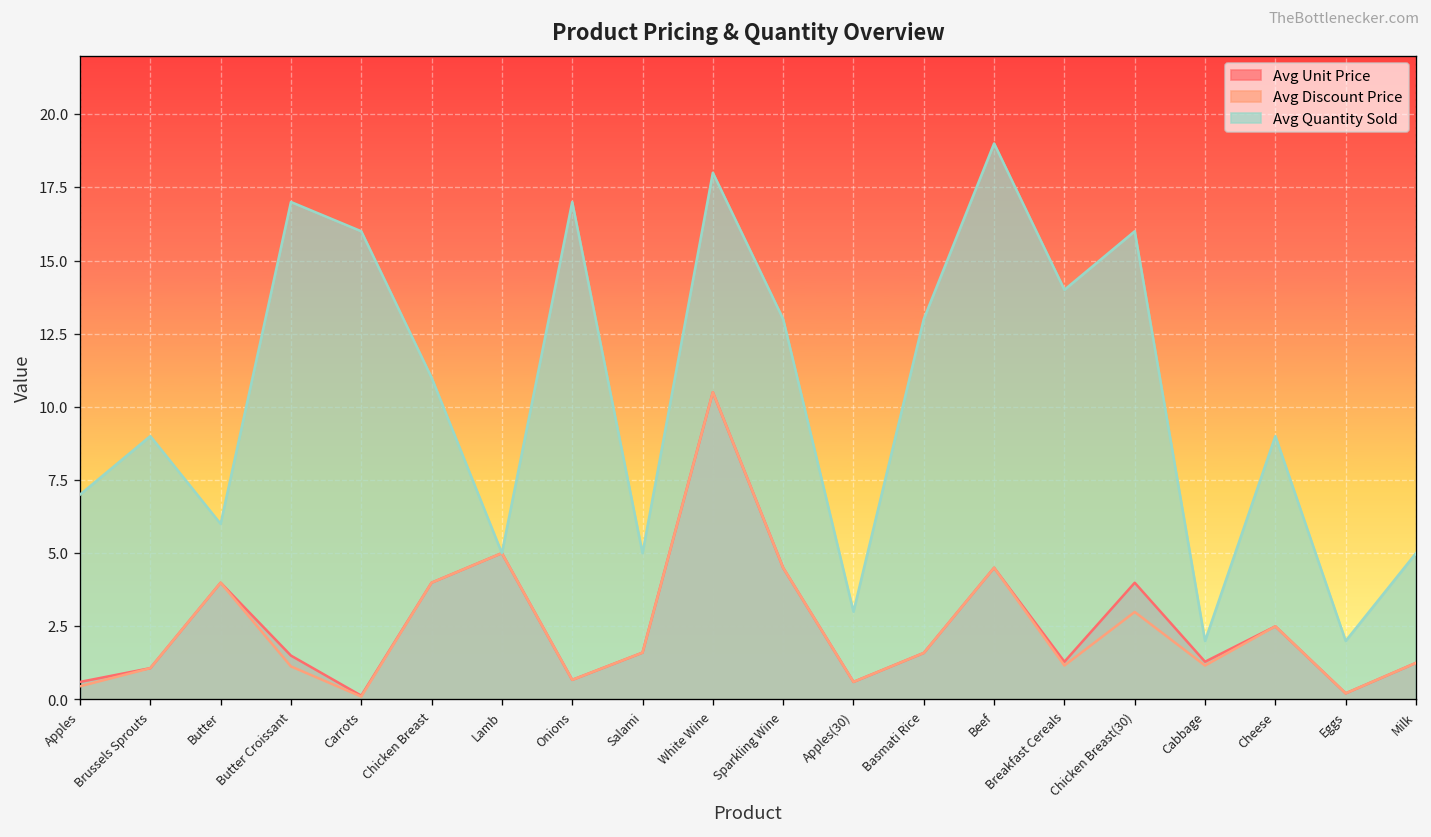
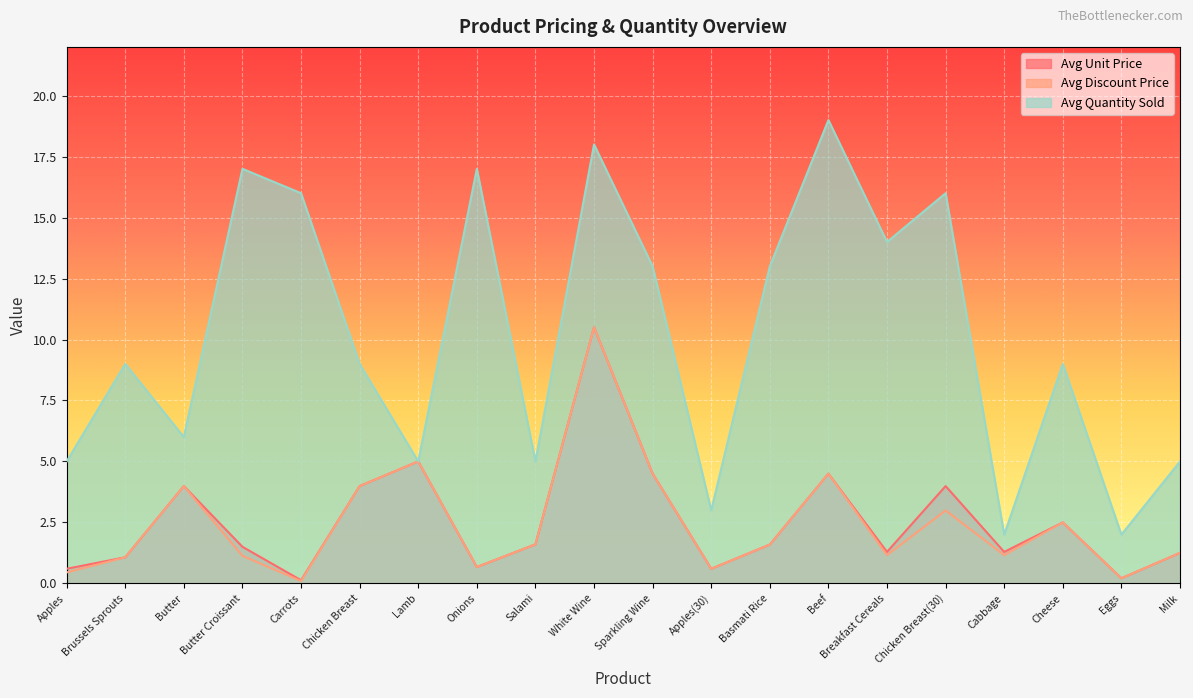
Avg Quantity Sold, Apples: 7 -> 5
Avg Quantity Sold, Chicken Breast: 11 -> 9
